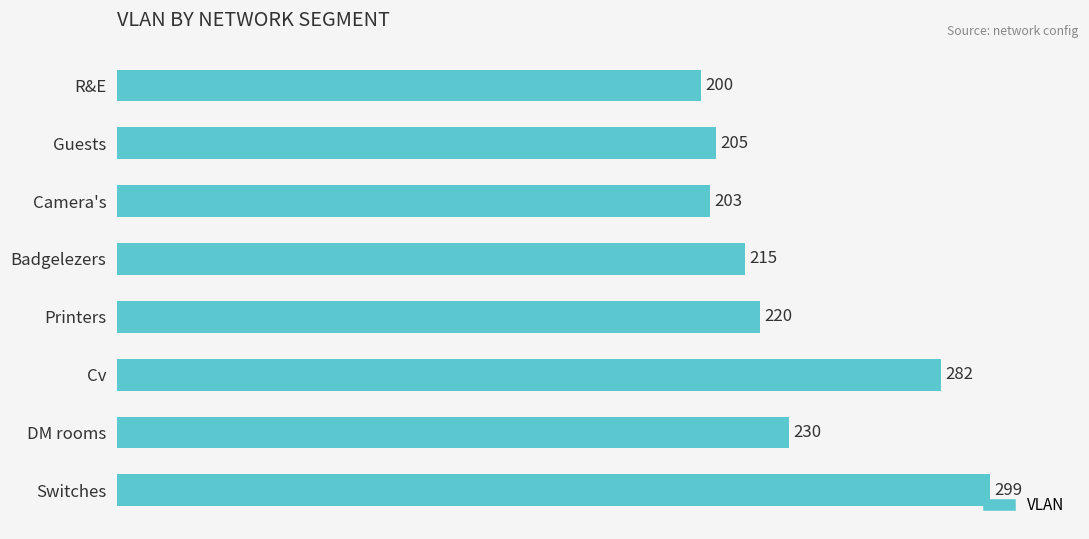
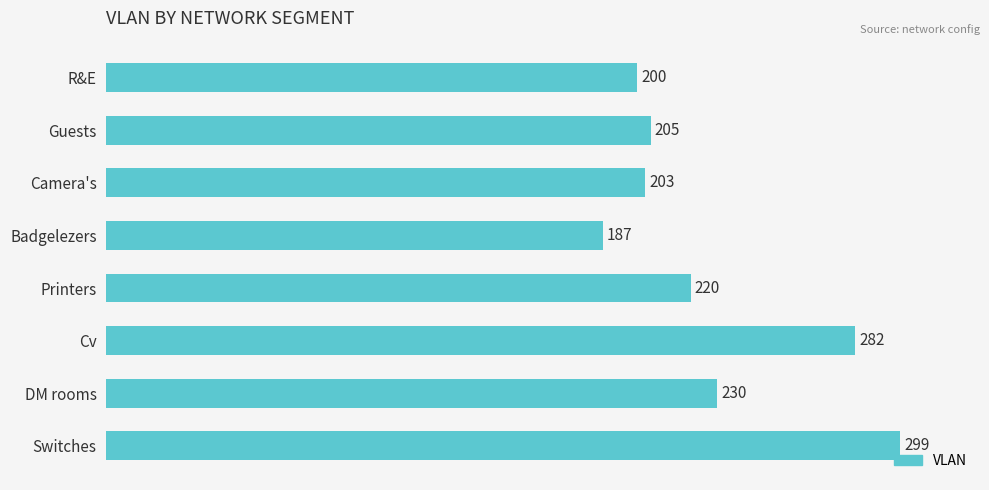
Badgelezers: 215 -> 187
